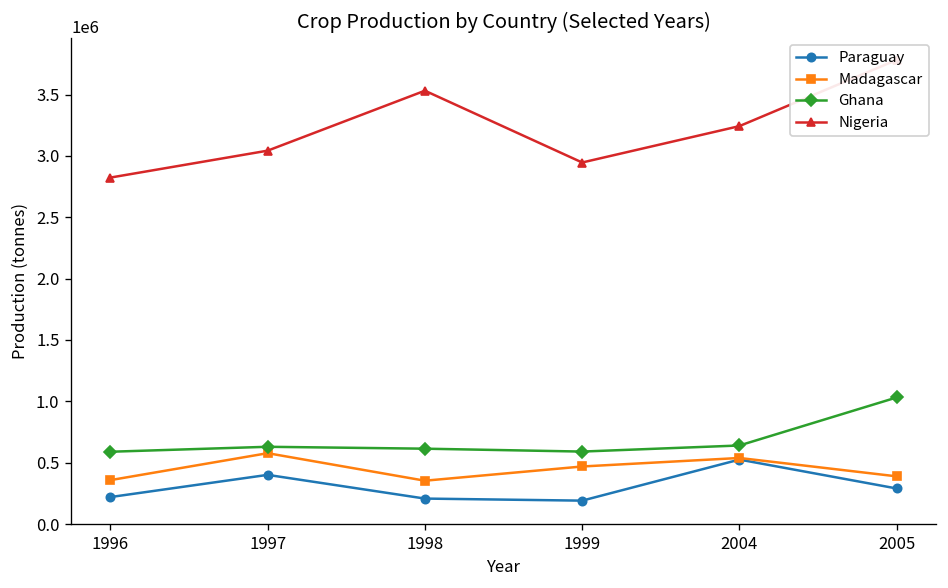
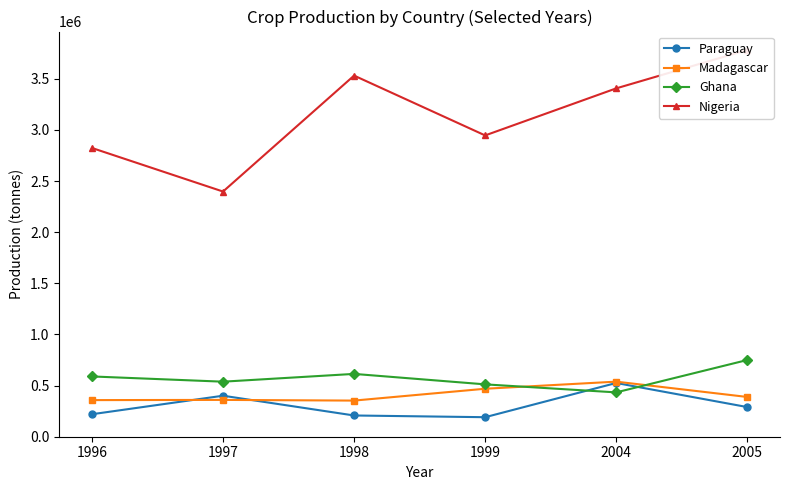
Madagascar, 1997: 580000 -> 360000
Ghana, 1997: 630000 -> 540000
Nigeria, 1997: 3040000 -> 2400000
Ghana, 1999: 590000 -> 510000
Ghana, 2004: 640000 -> 430000
Nigeria, 2004: 3240000 -> 3410000
Ghana, 2005: 1030000 -> 750000
